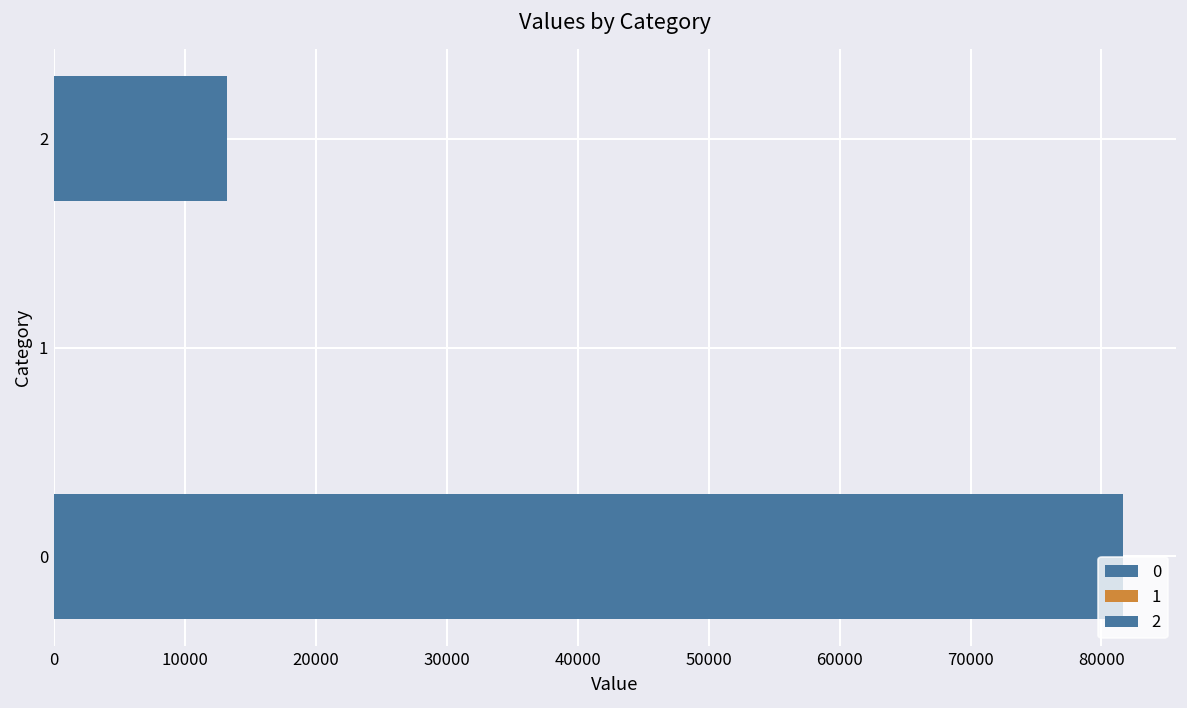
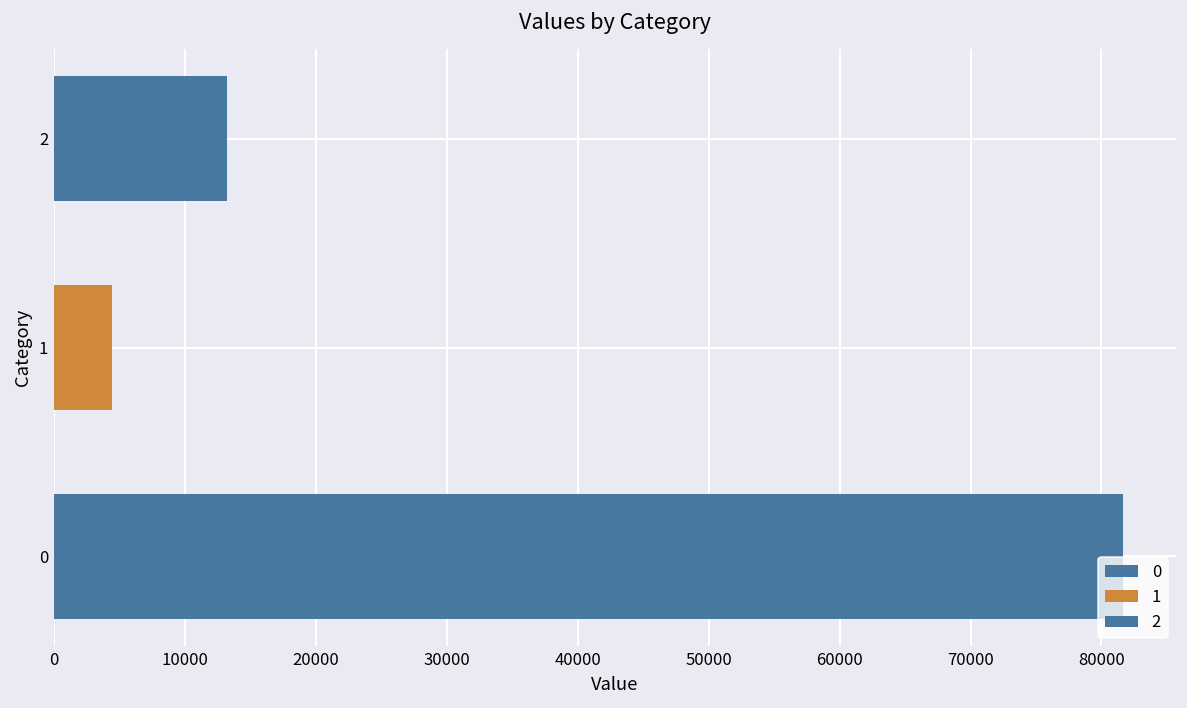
1: 0 -> 4400
